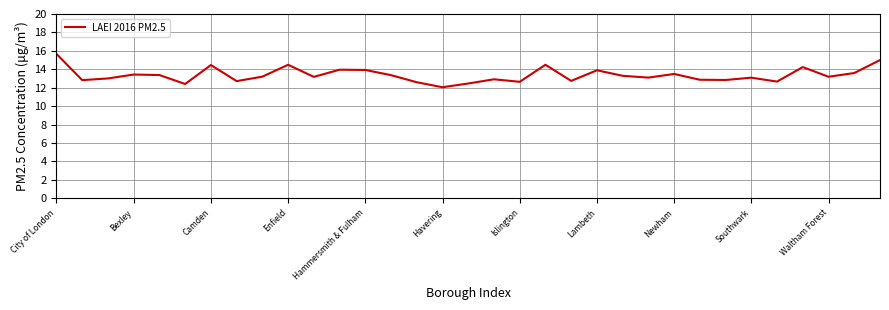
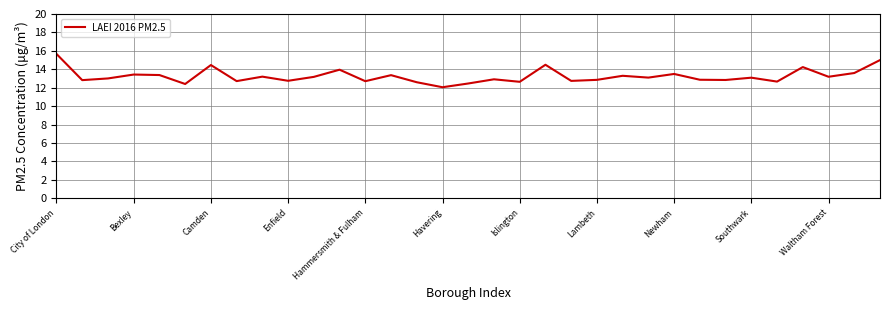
Enfield: 14 -> 13
Hammersmith & Fulham: 14 -> 13
Lambeth: 14 -> 13
